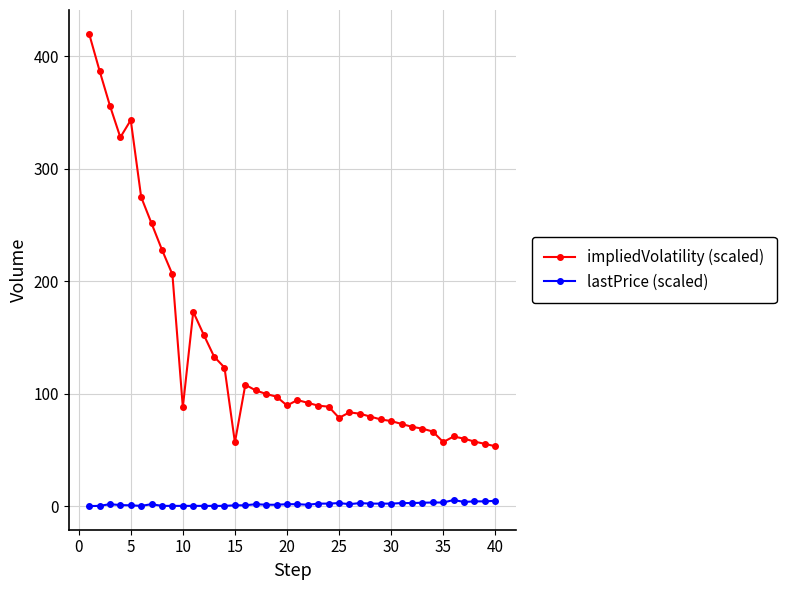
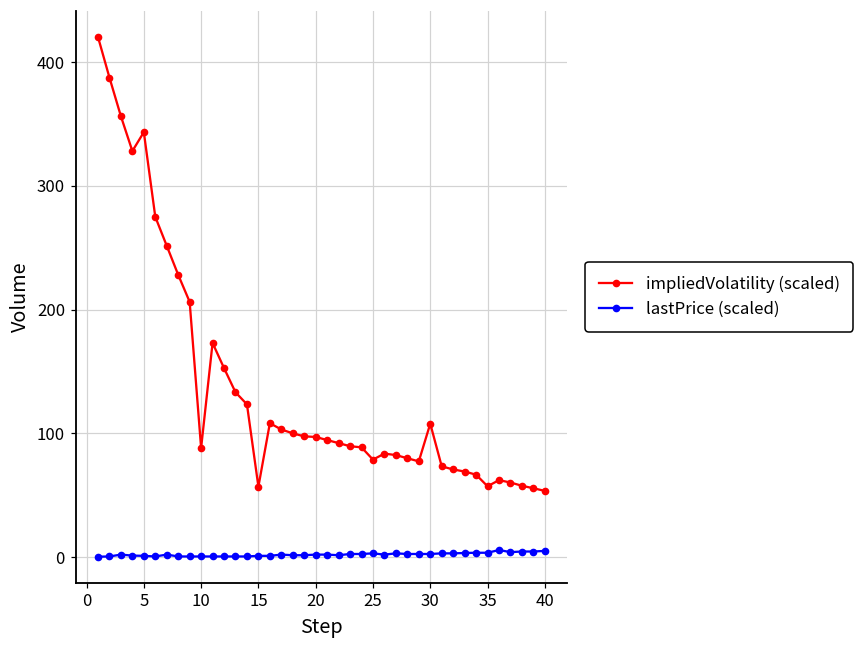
impliedVolatility (scaled), 20: 90 -> 97
impliedVolatility (scaled), 30: 76 -> 108
